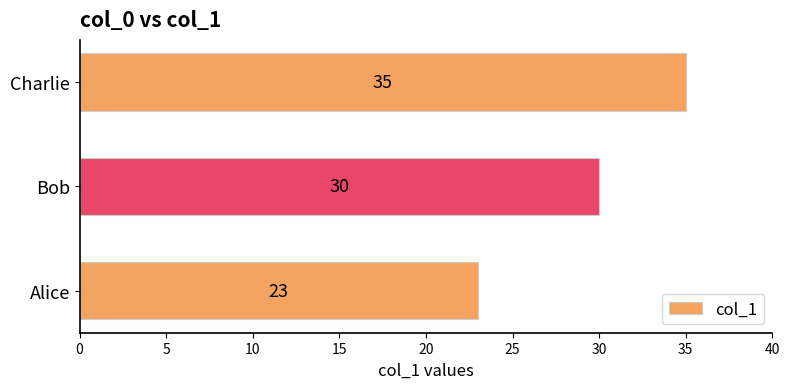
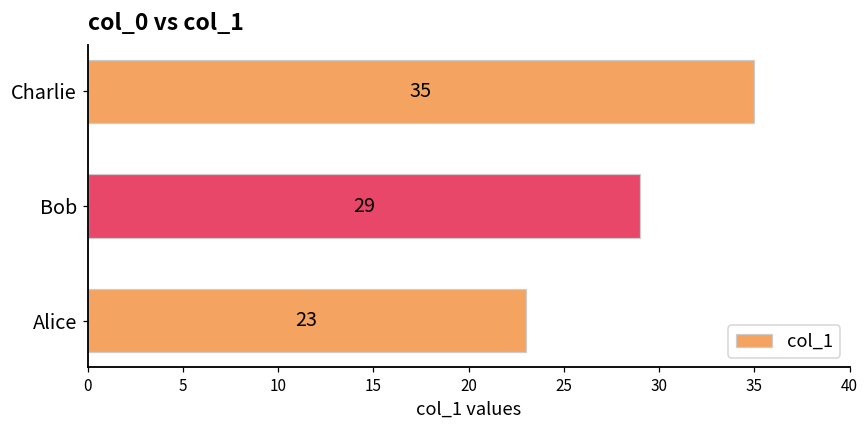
Bob: 30 -> 29
